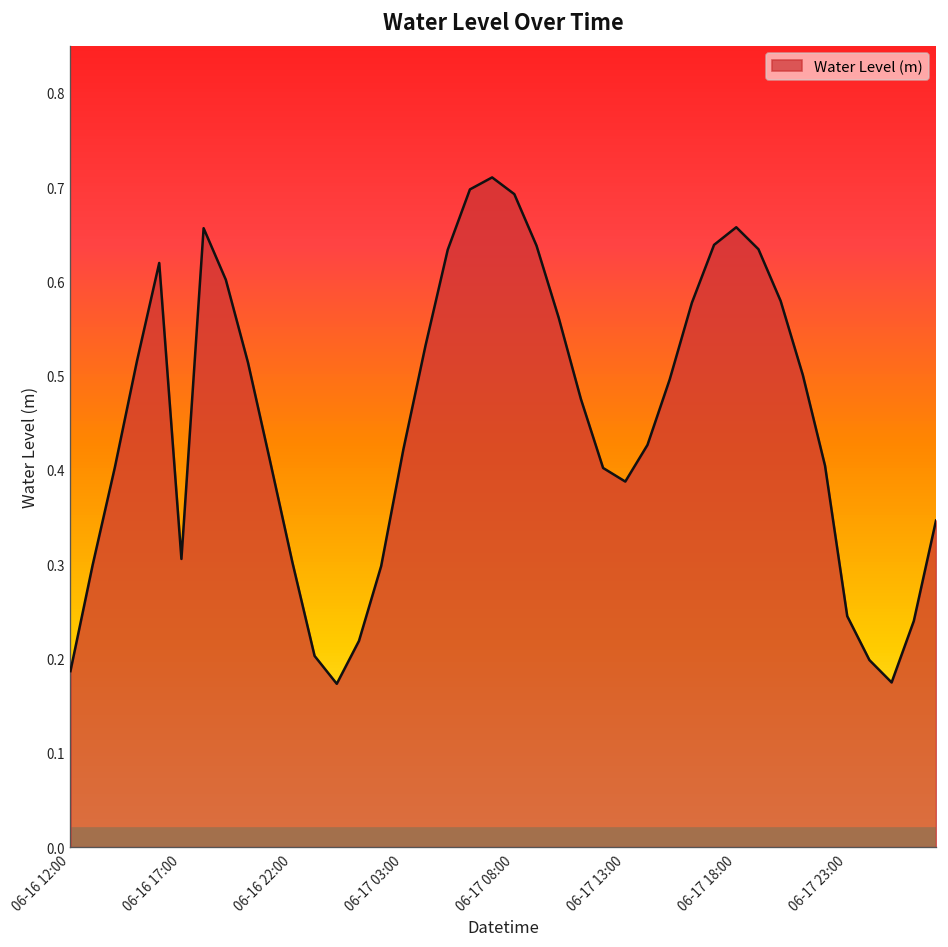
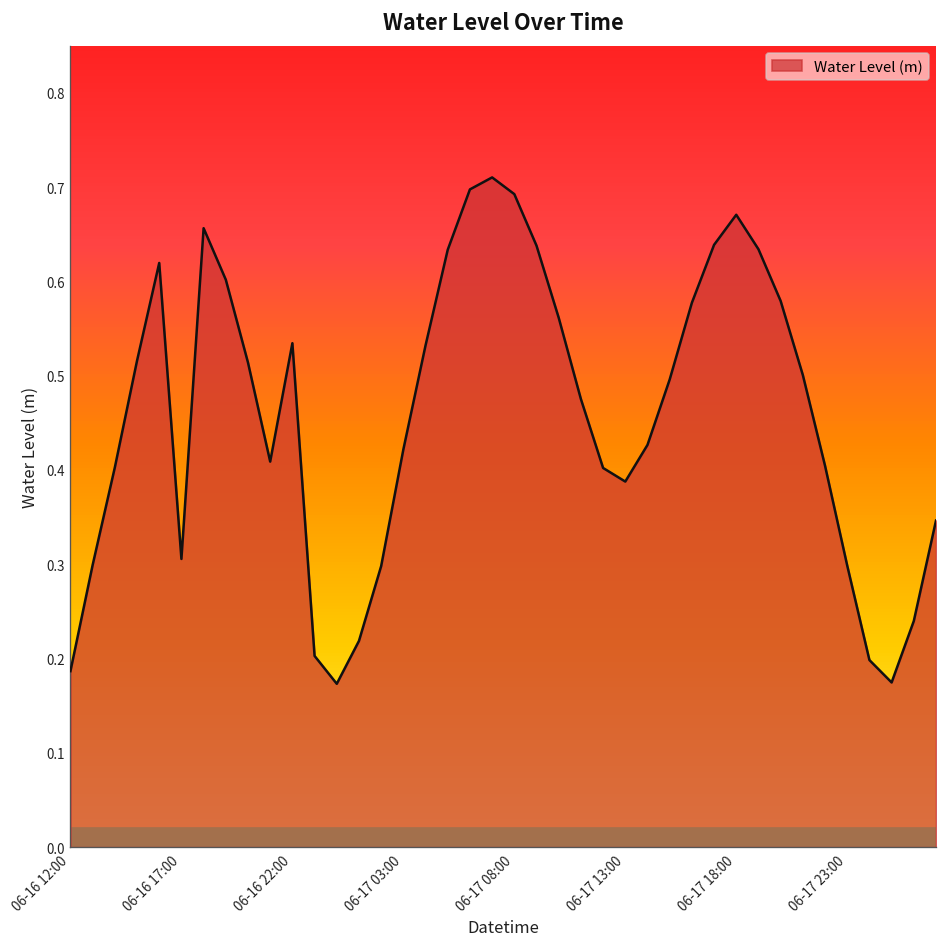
06-16 22:00: 0.30 -> 0.53
06-17 18:00: 0.66 -> 0.67
06-17 23:00: 0.25 -> 0.30
